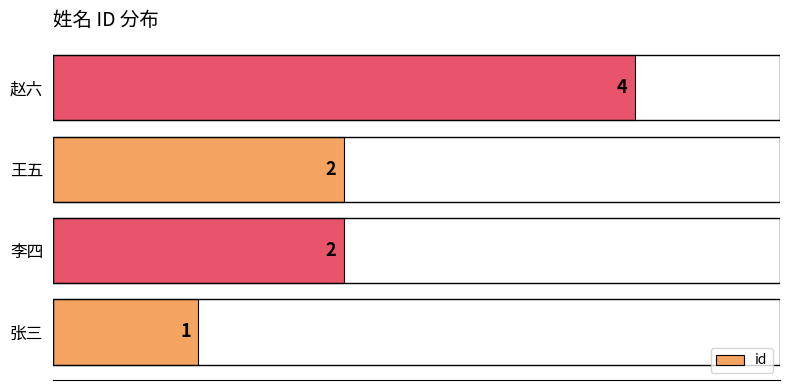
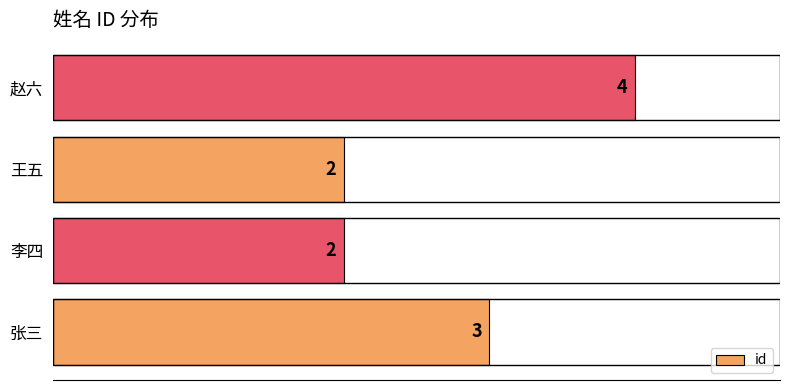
张三: 1 -> 3
